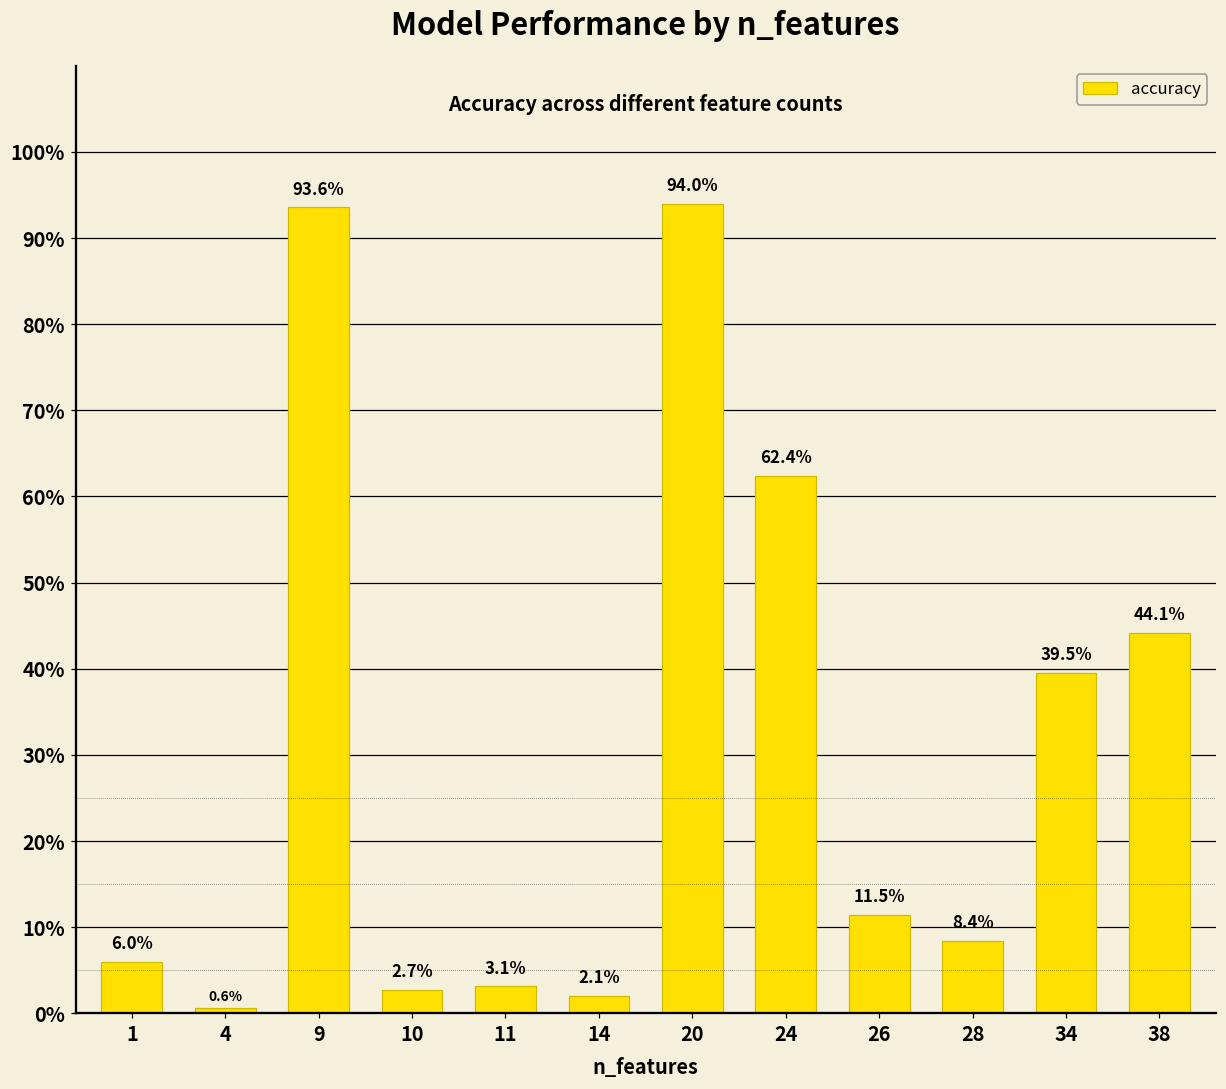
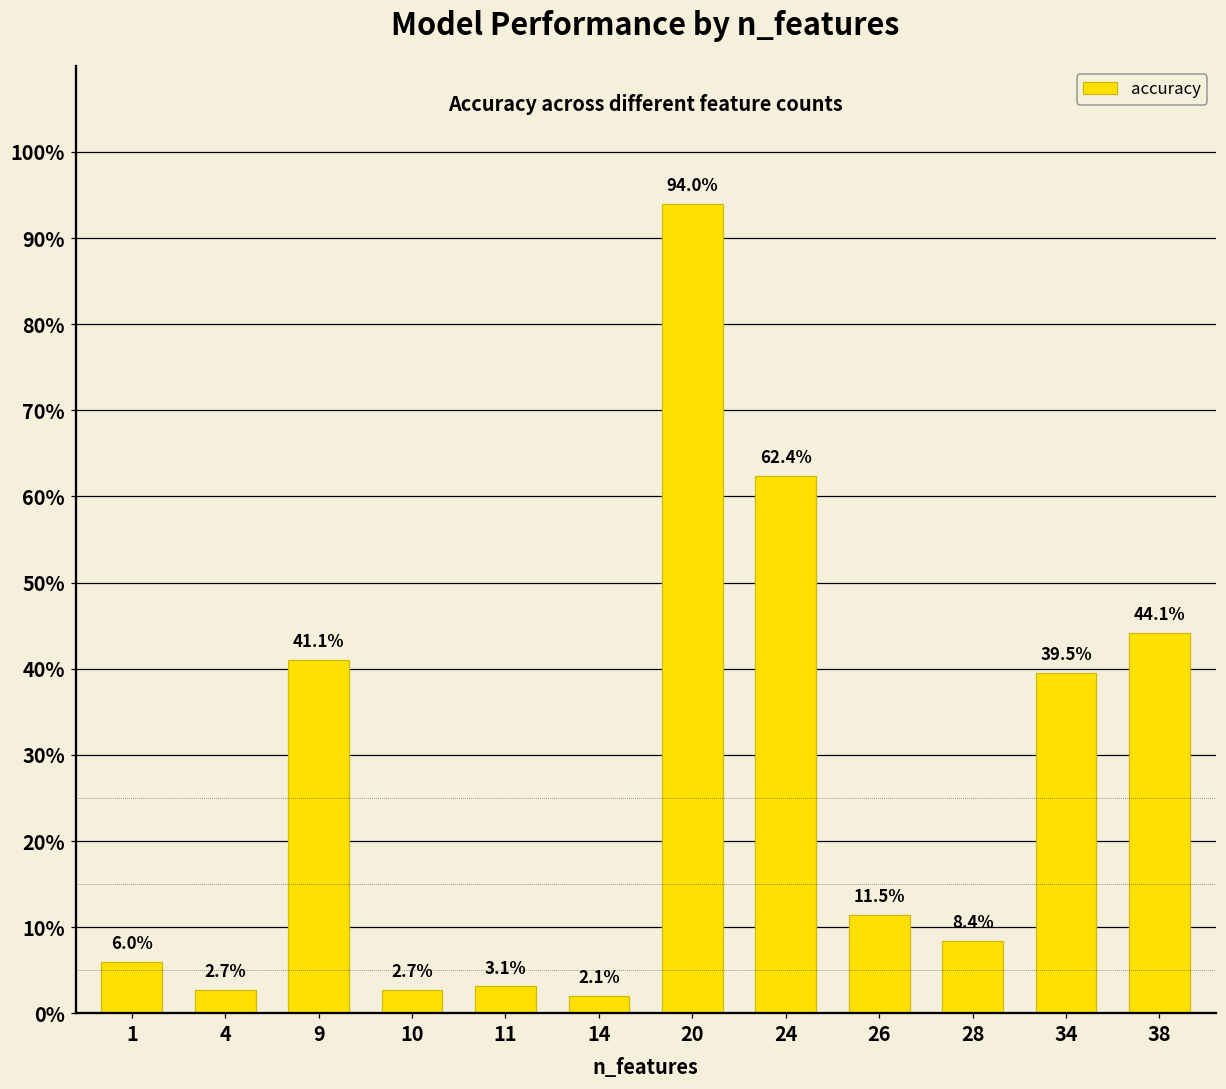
4: 0.6% -> 2.7%
9: 93.6% -> 41.1%
